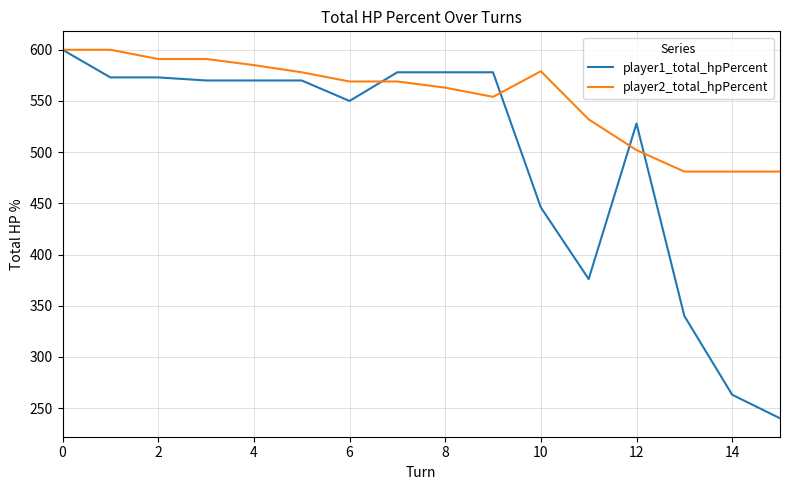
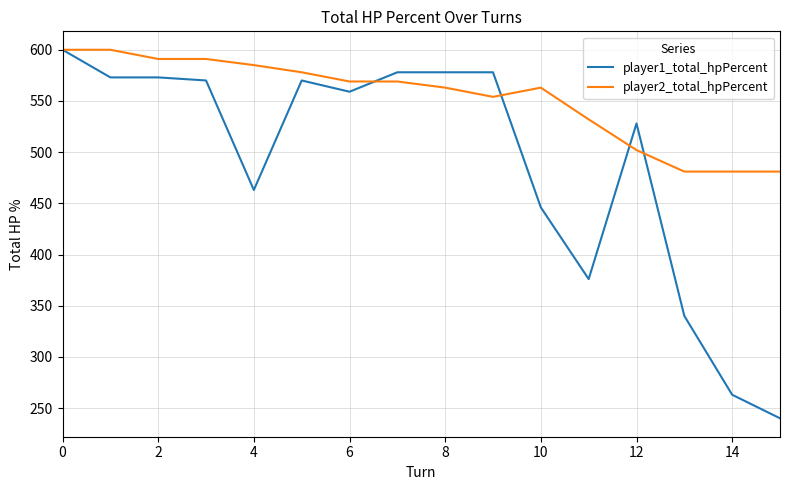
player1_total_hpPercent, 4: 570 -> 463
player1_total_hpPercent, 6: 550 -> 559
player2_total_hpPercent, 10: 579 -> 563
